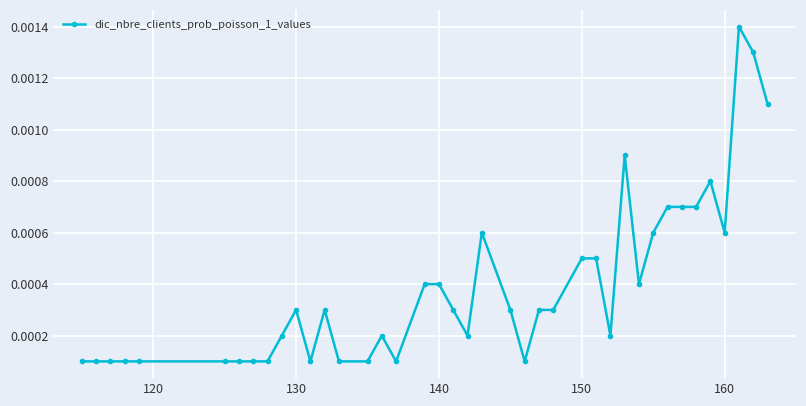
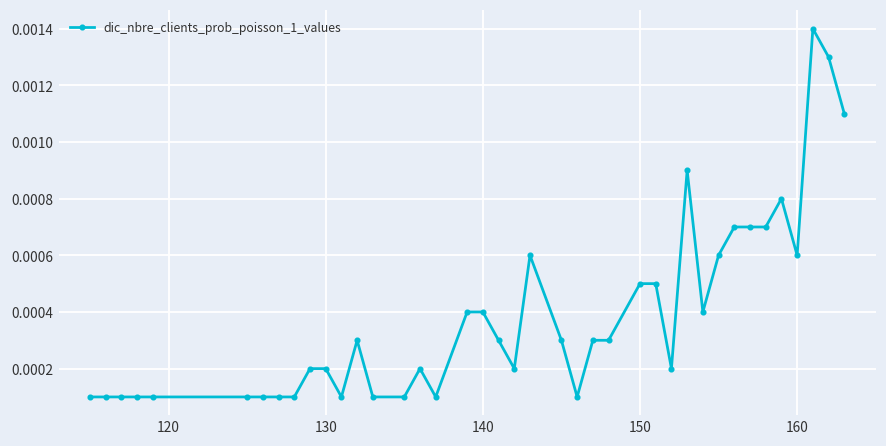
130: 0.0003 -> 0.0002
